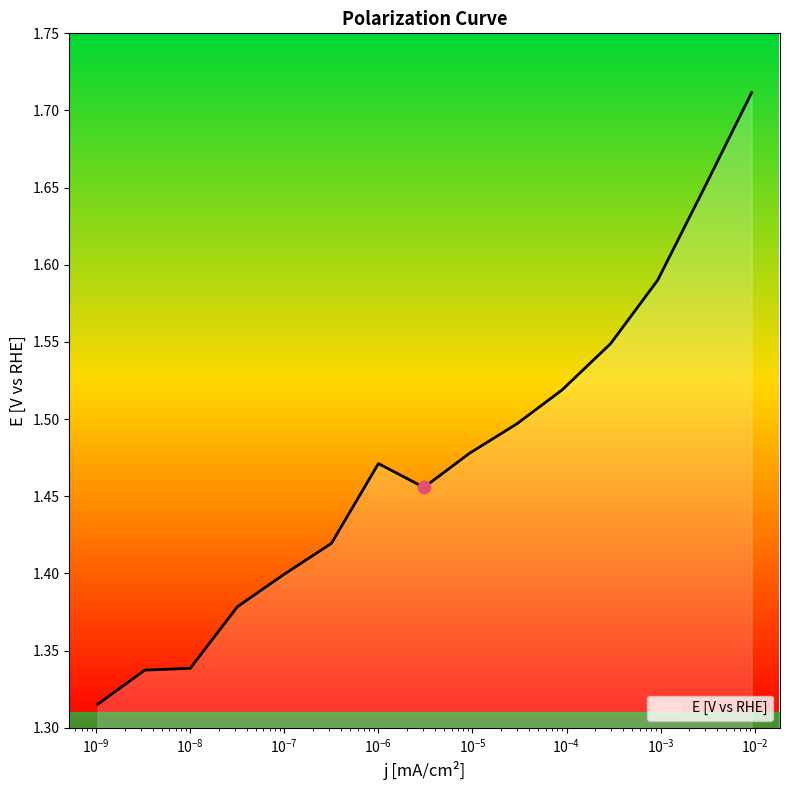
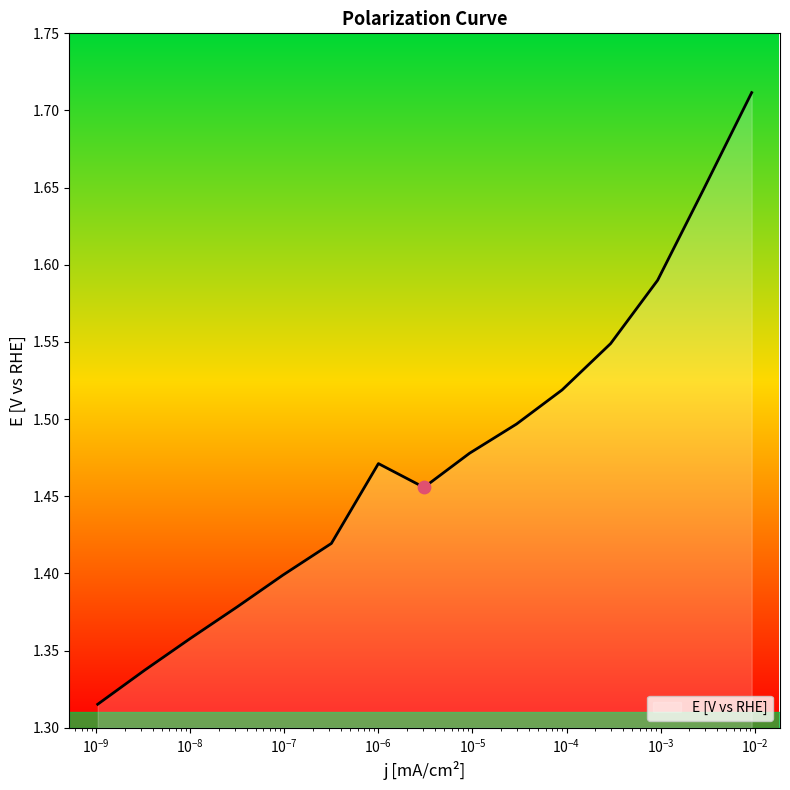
E [V vs RHE], 10^-8: 1.339 -> 1.358
